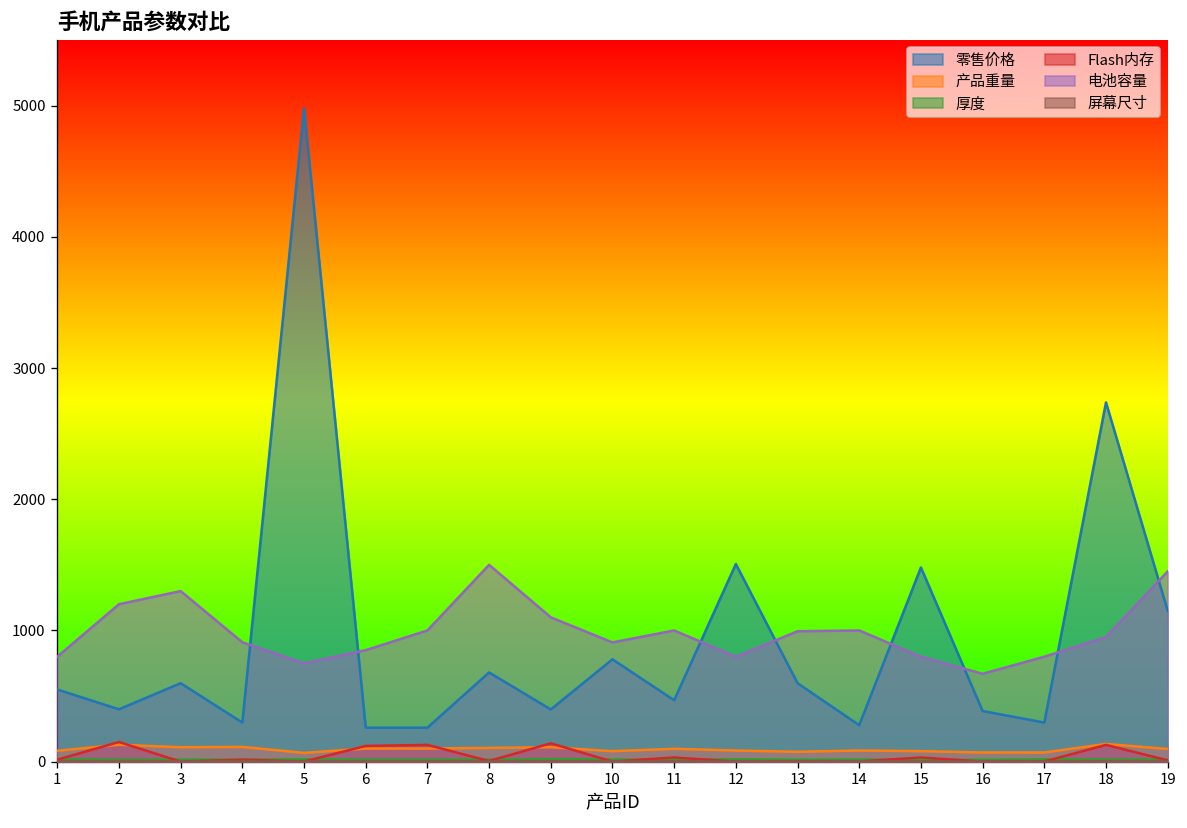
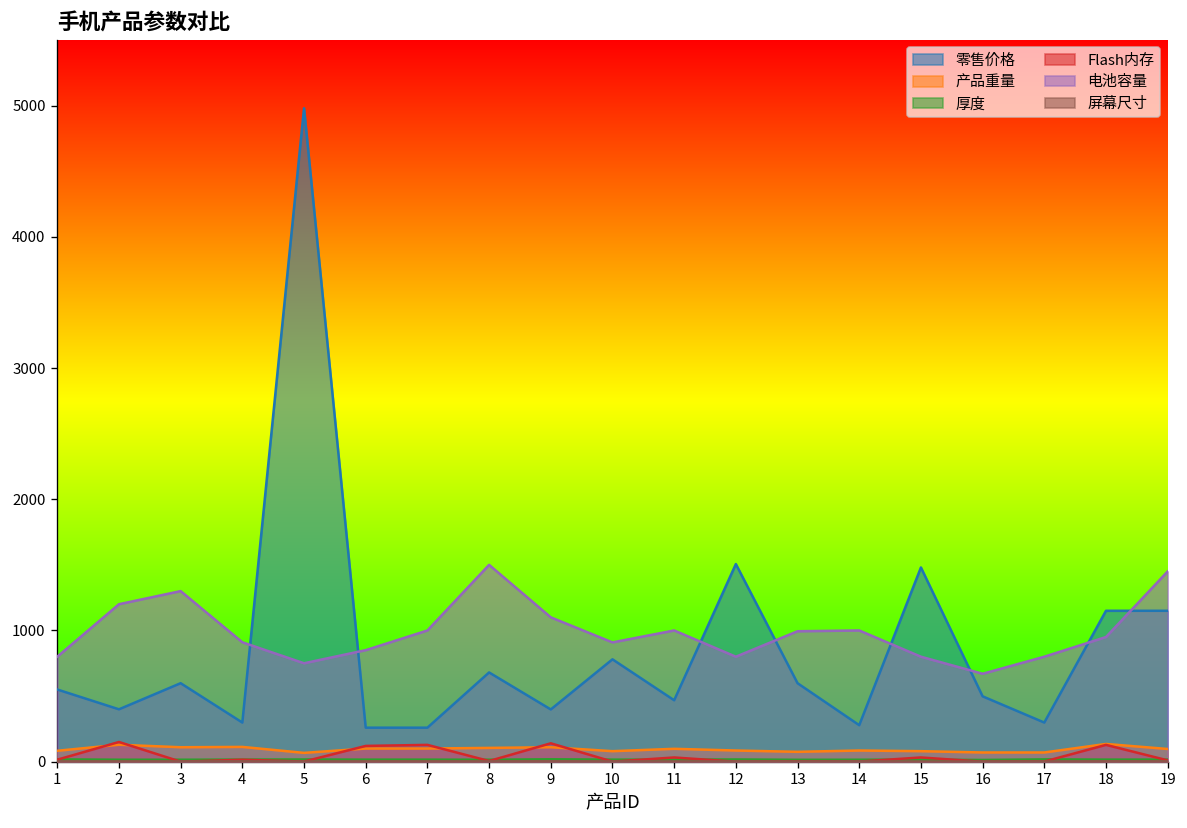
零售价格, 16: 390 -> 500
零售价格, 18: 2740 -> 1150
